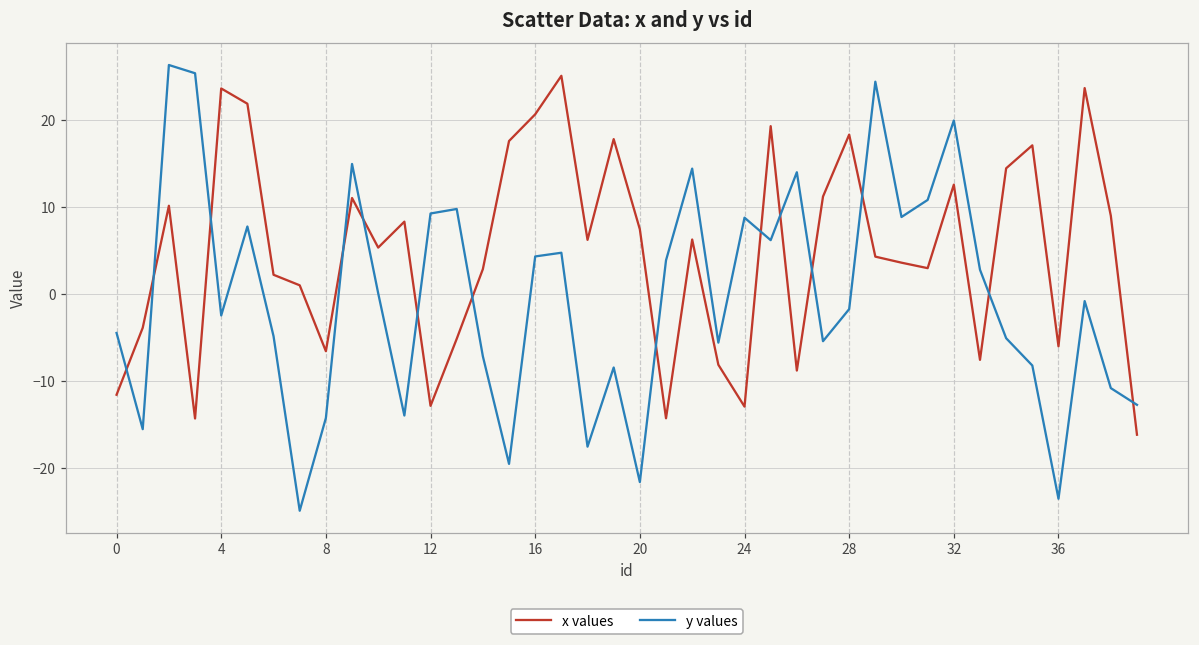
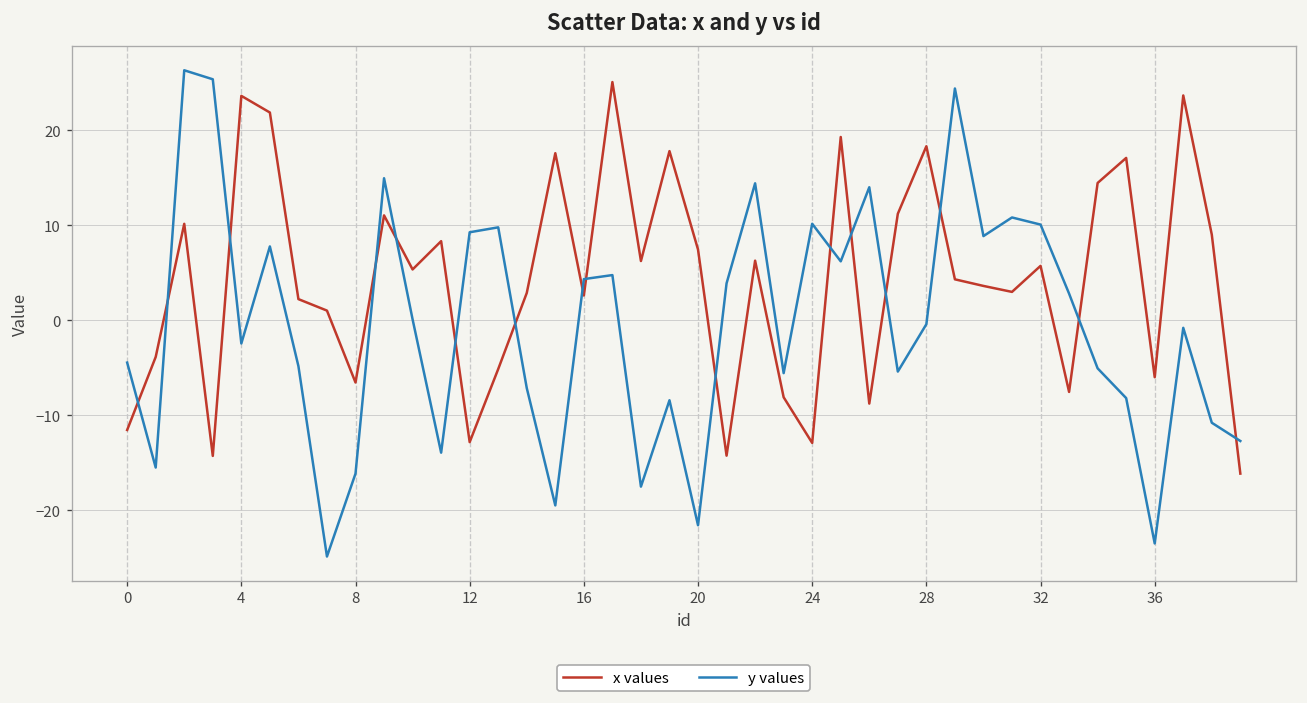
y values, 8: -14 -> -16
x values, 16: 21 -> 3
y values, 24: 9 -> 10
y values, 28: -2 -> 0
x values, 32: 13 -> 6
y values, 32: 20 -> 10
